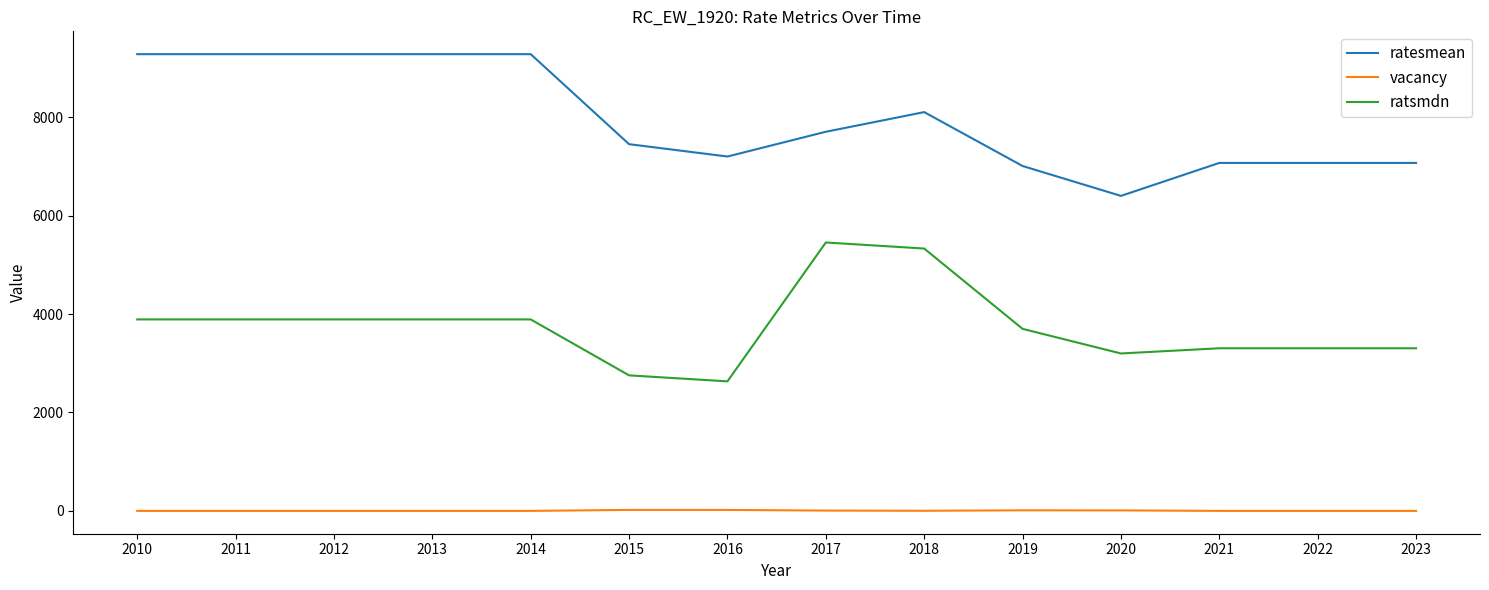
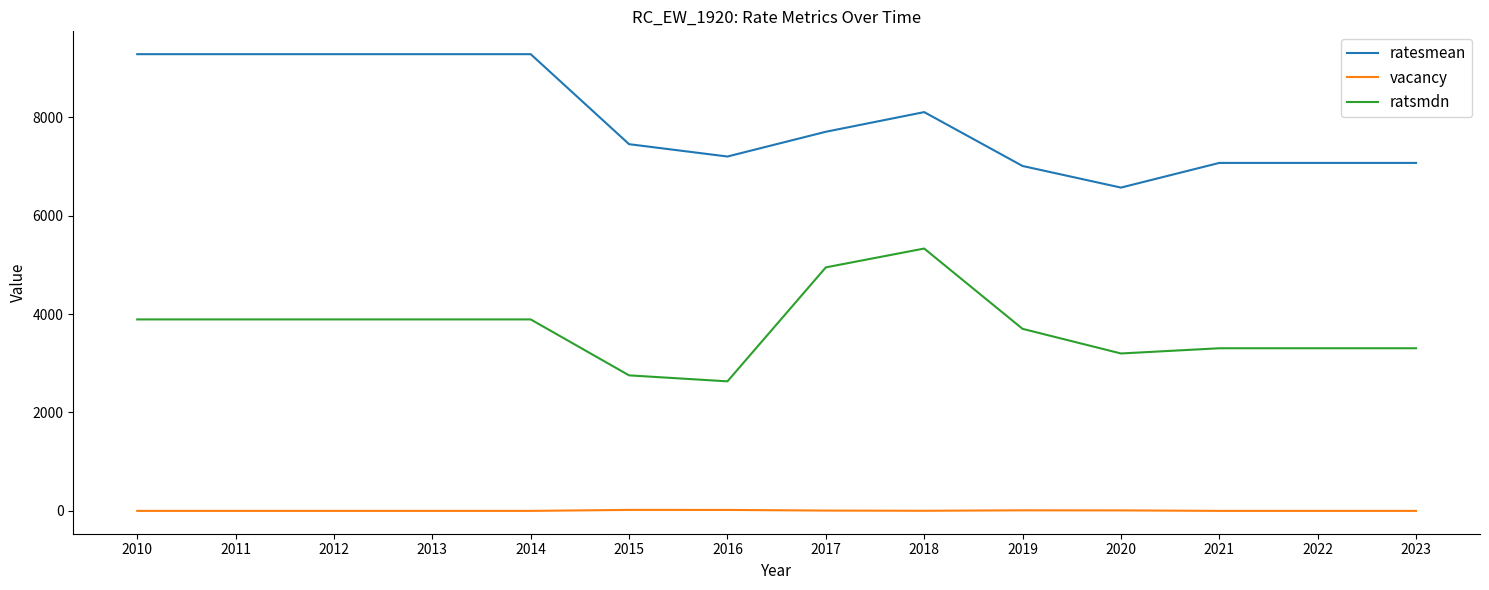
ratsmdn, 2017: 5500 -> 5000
ratesmean, 2020: 6400 -> 6600
